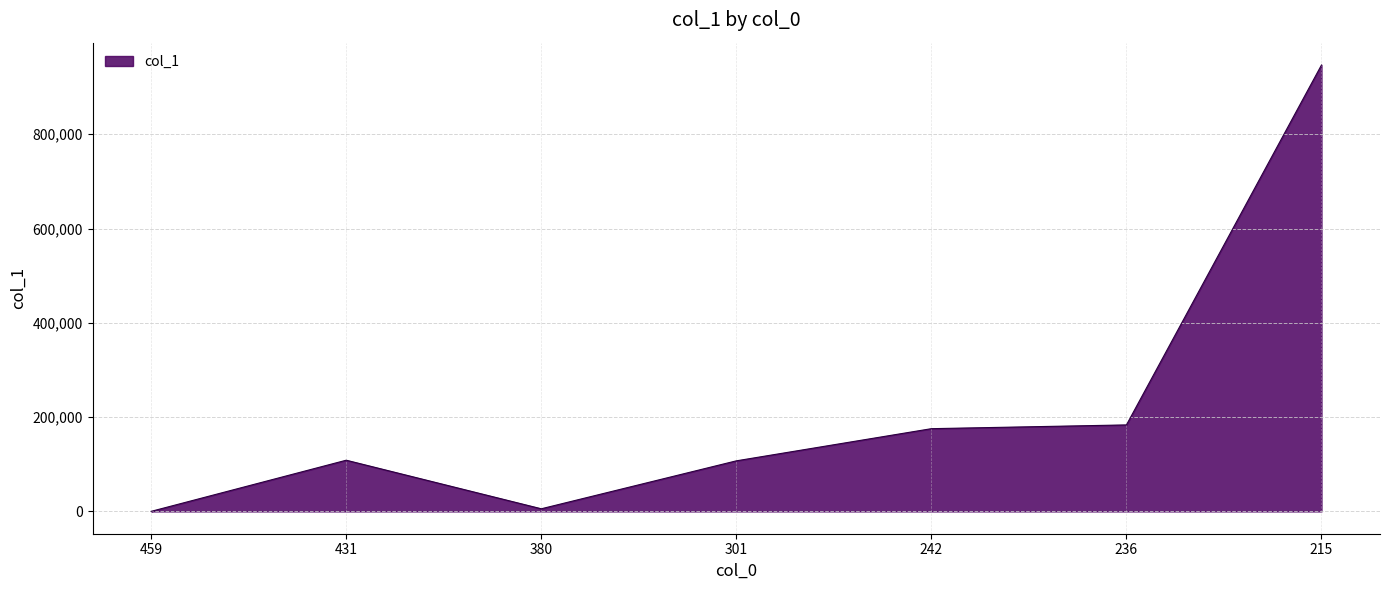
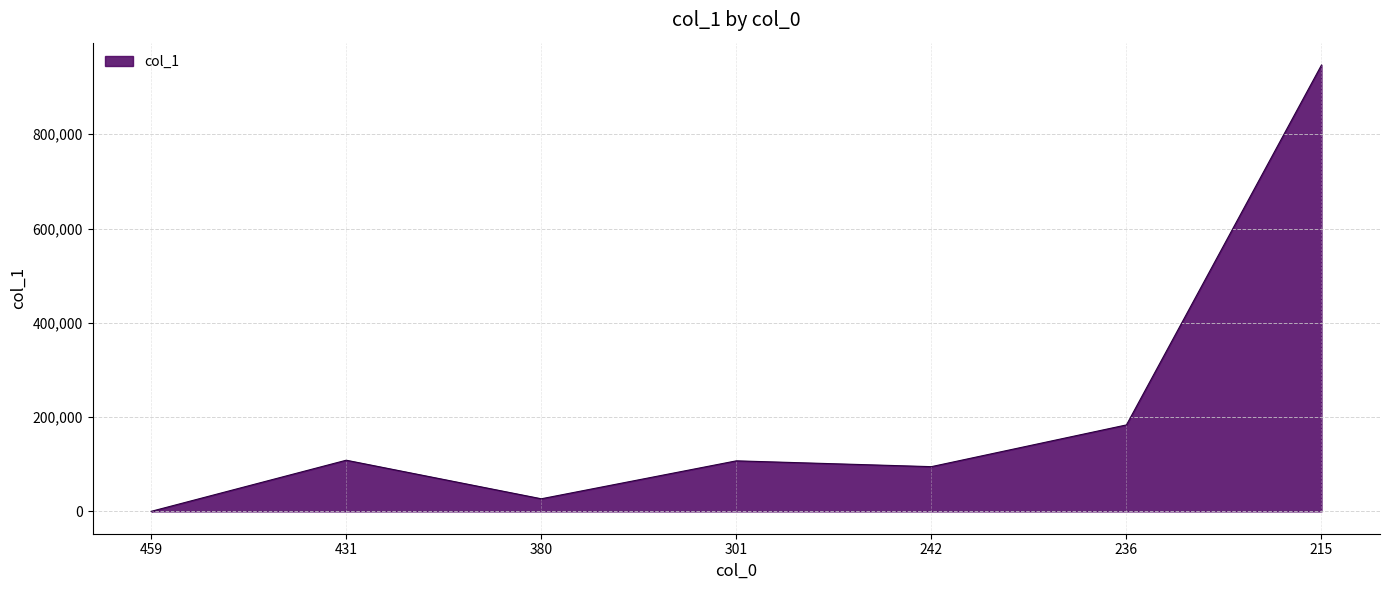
380: 10,000 -> 30,000
242: 180,000 -> 90,000
